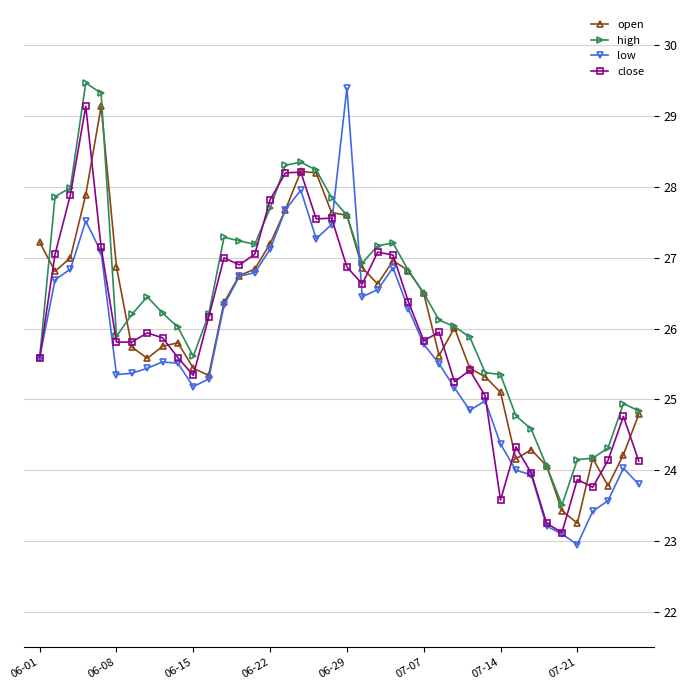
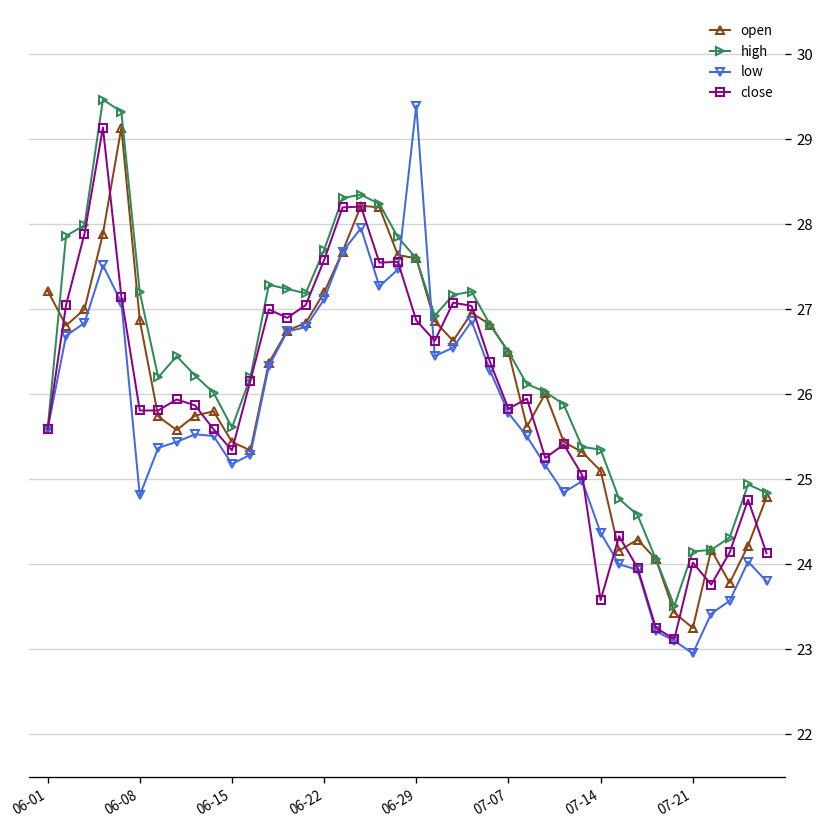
high, 06-08: 25.9 -> 27.2
low, 06-08: 25.4 -> 24.8
close, 06-22: 27.8 -> 27.6
close, 07-21: 23.9 -> 24.0
